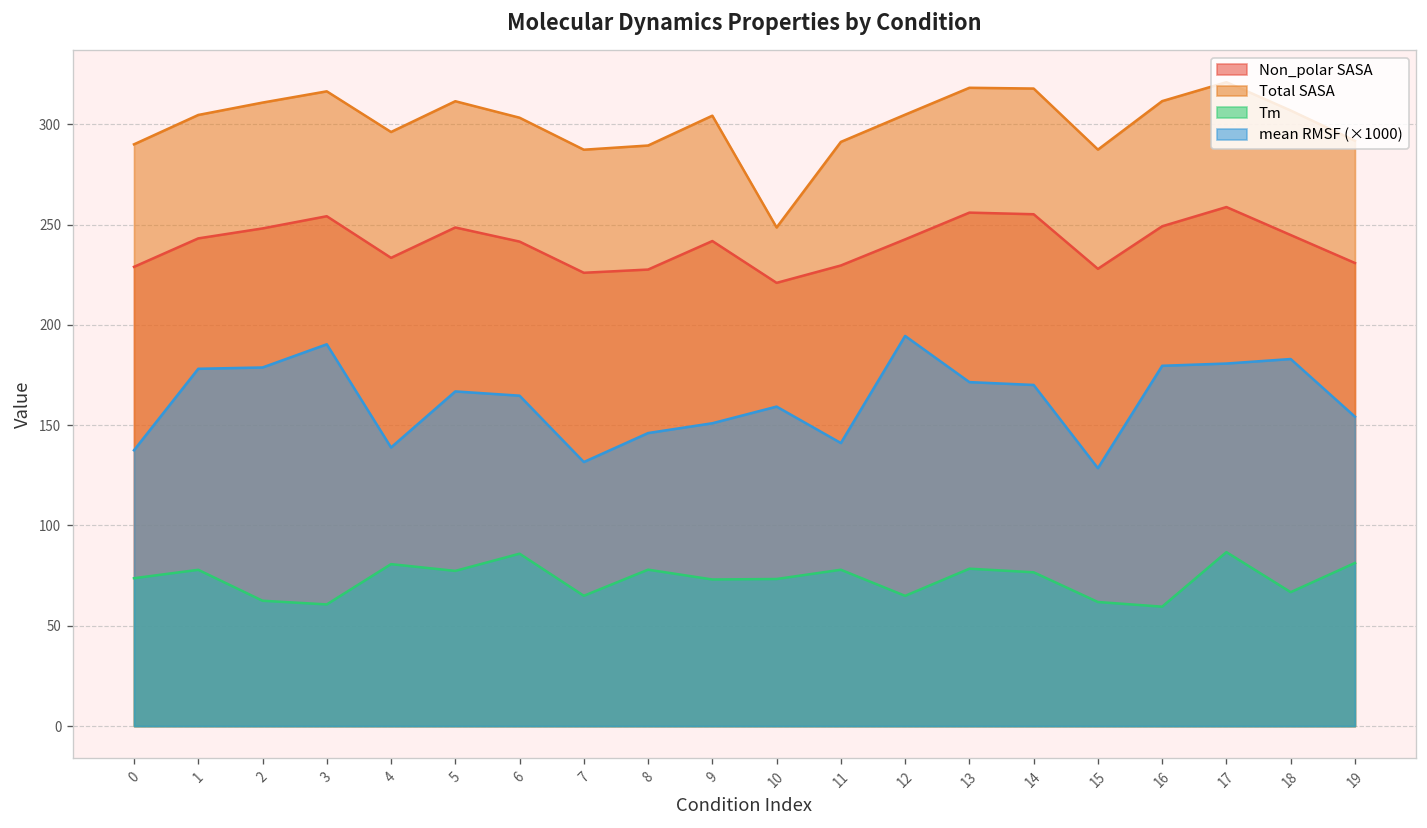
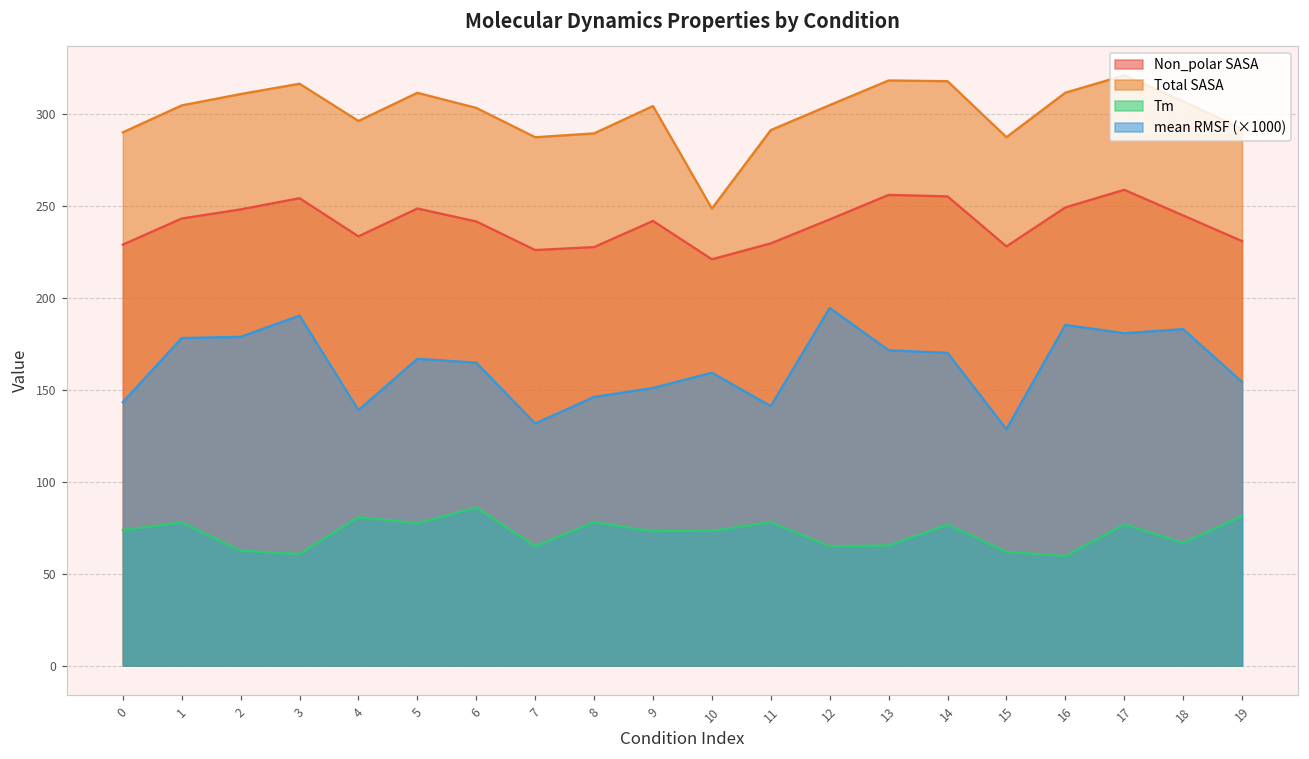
mean RMSF (×1000), 0: 137 -> 143
Tm, 13: 78 -> 65
mean RMSF (×1000), 16: 180 -> 185
Tm, 17: 87 -> 77
